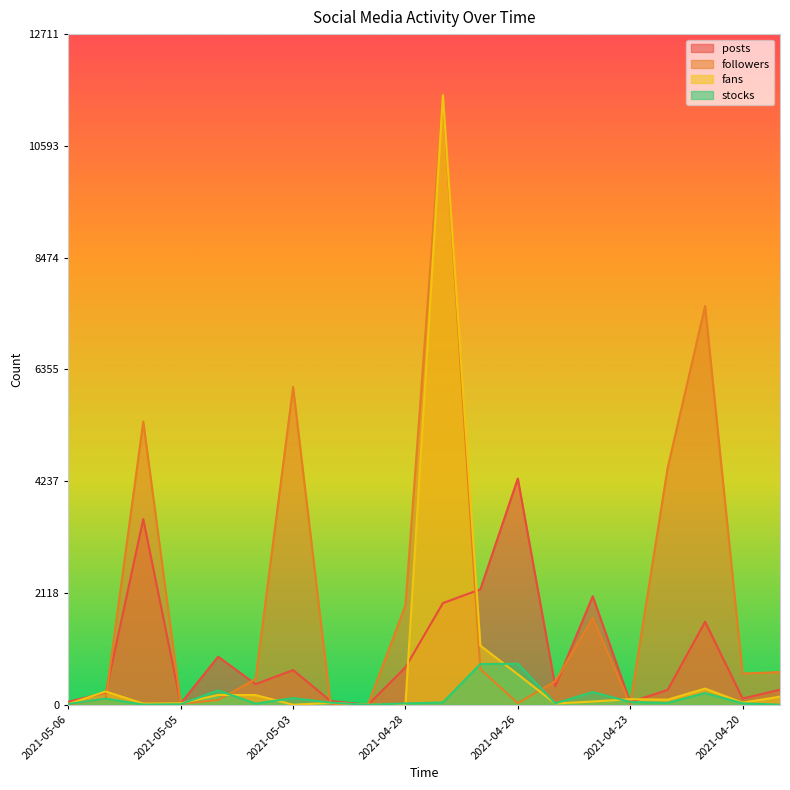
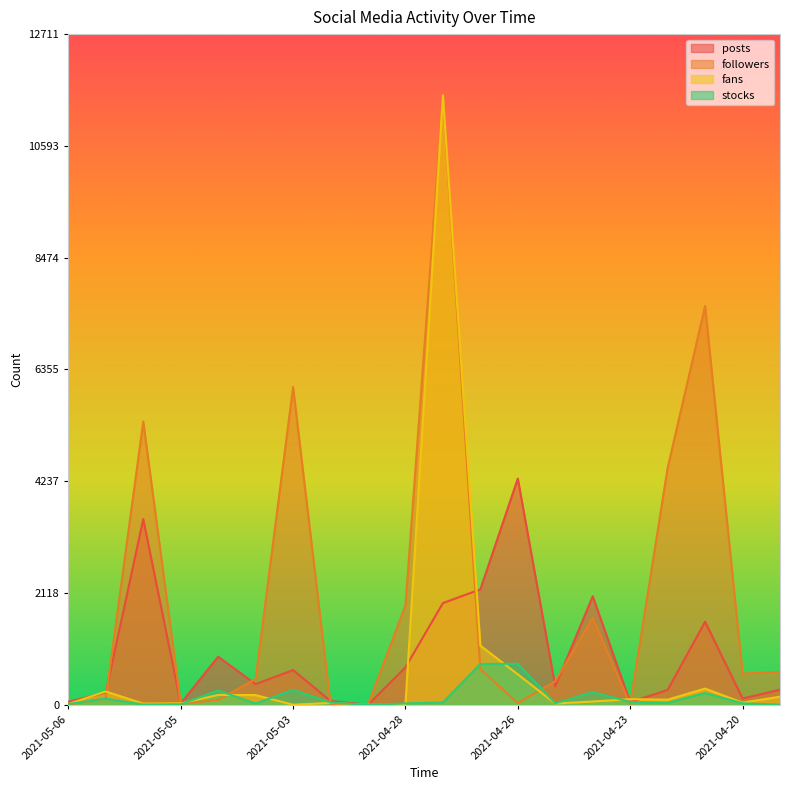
stocks, 2021-05-03: 100 -> 300
